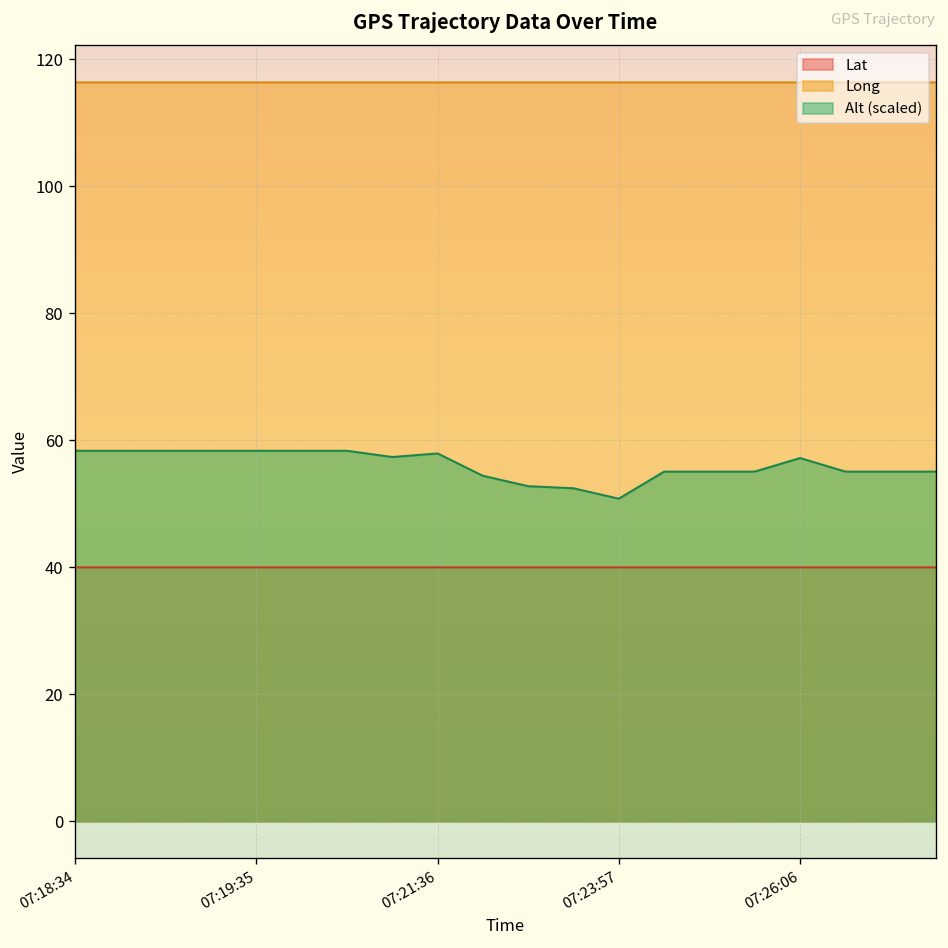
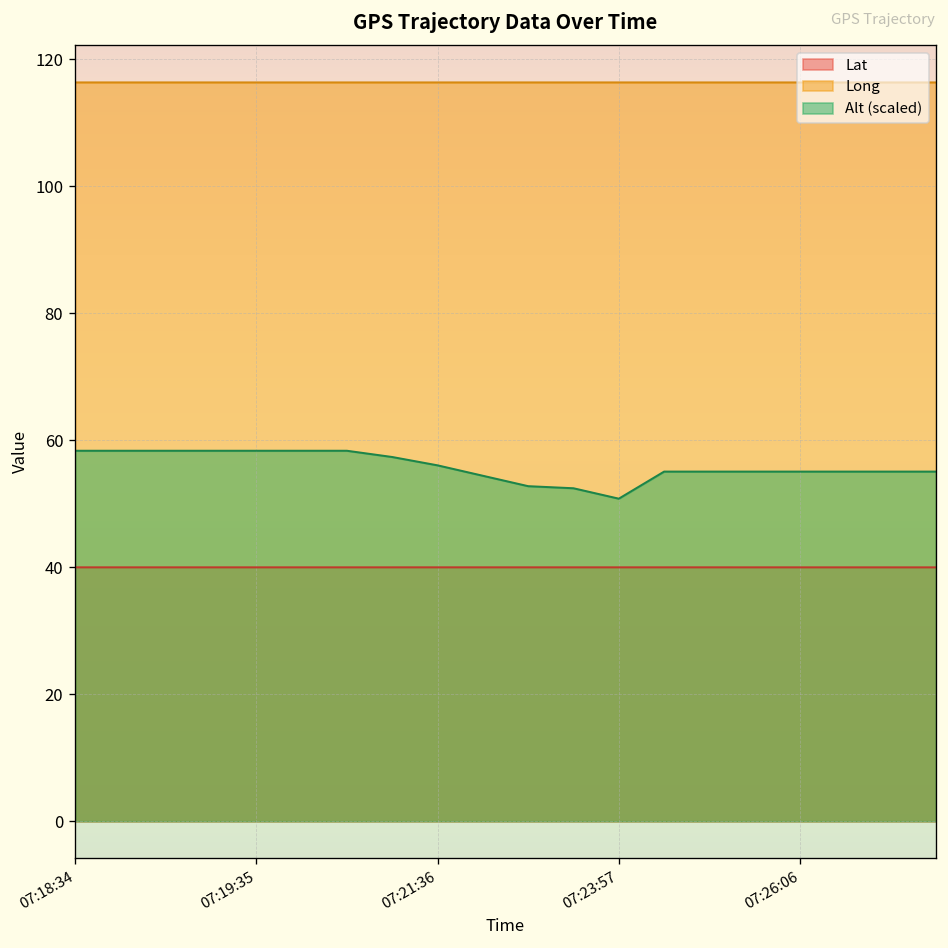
Alt (scaled), 07:21:36: 58 -> 56
Alt (scaled), 07:26:06: 57 -> 55
